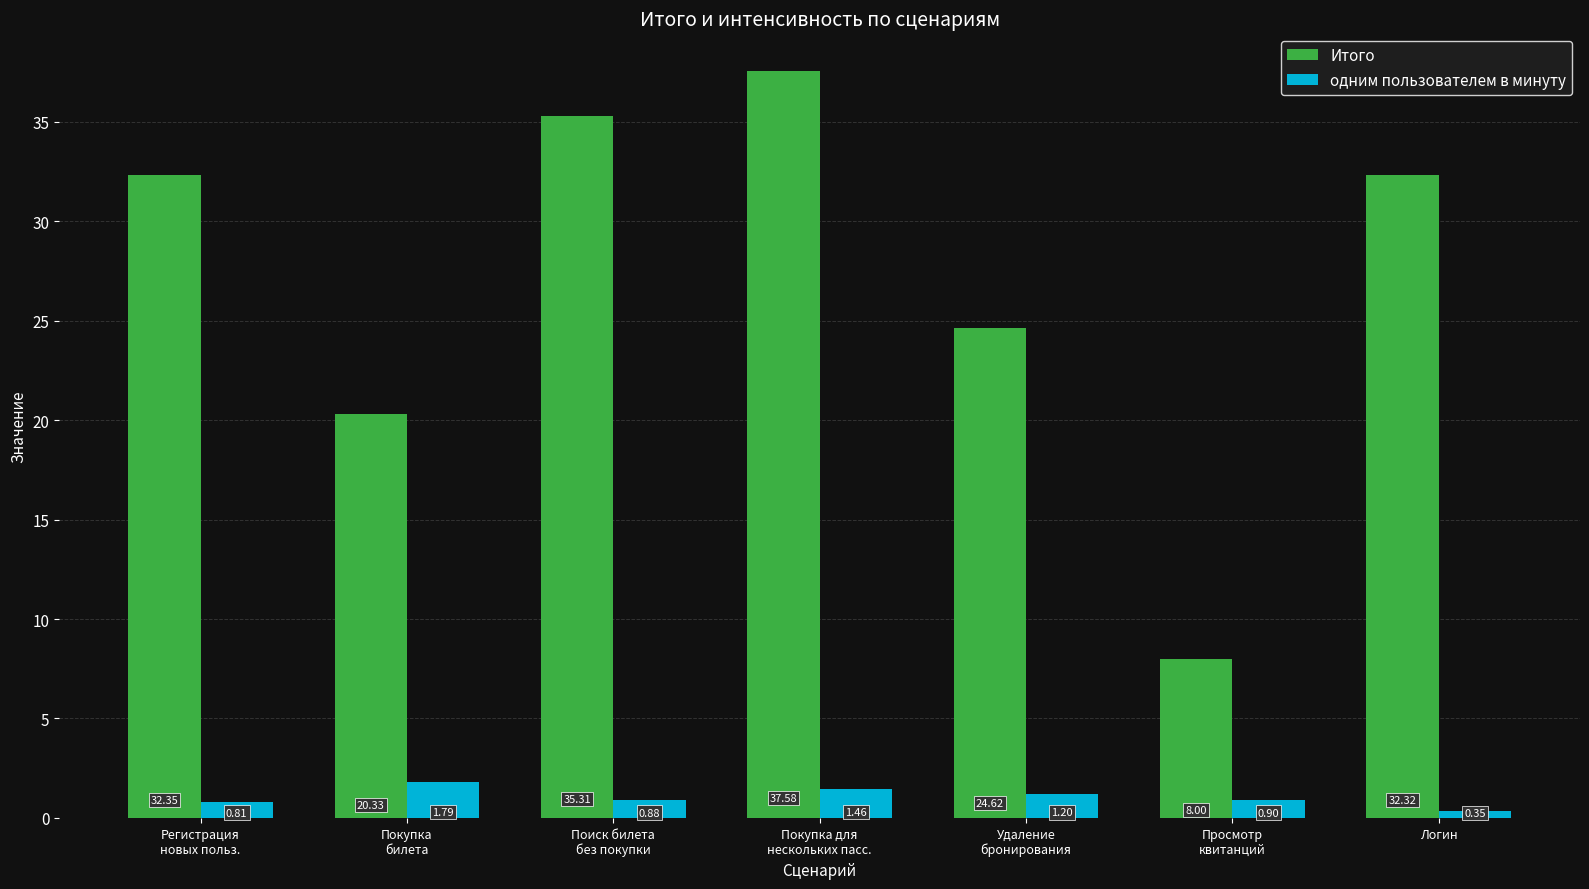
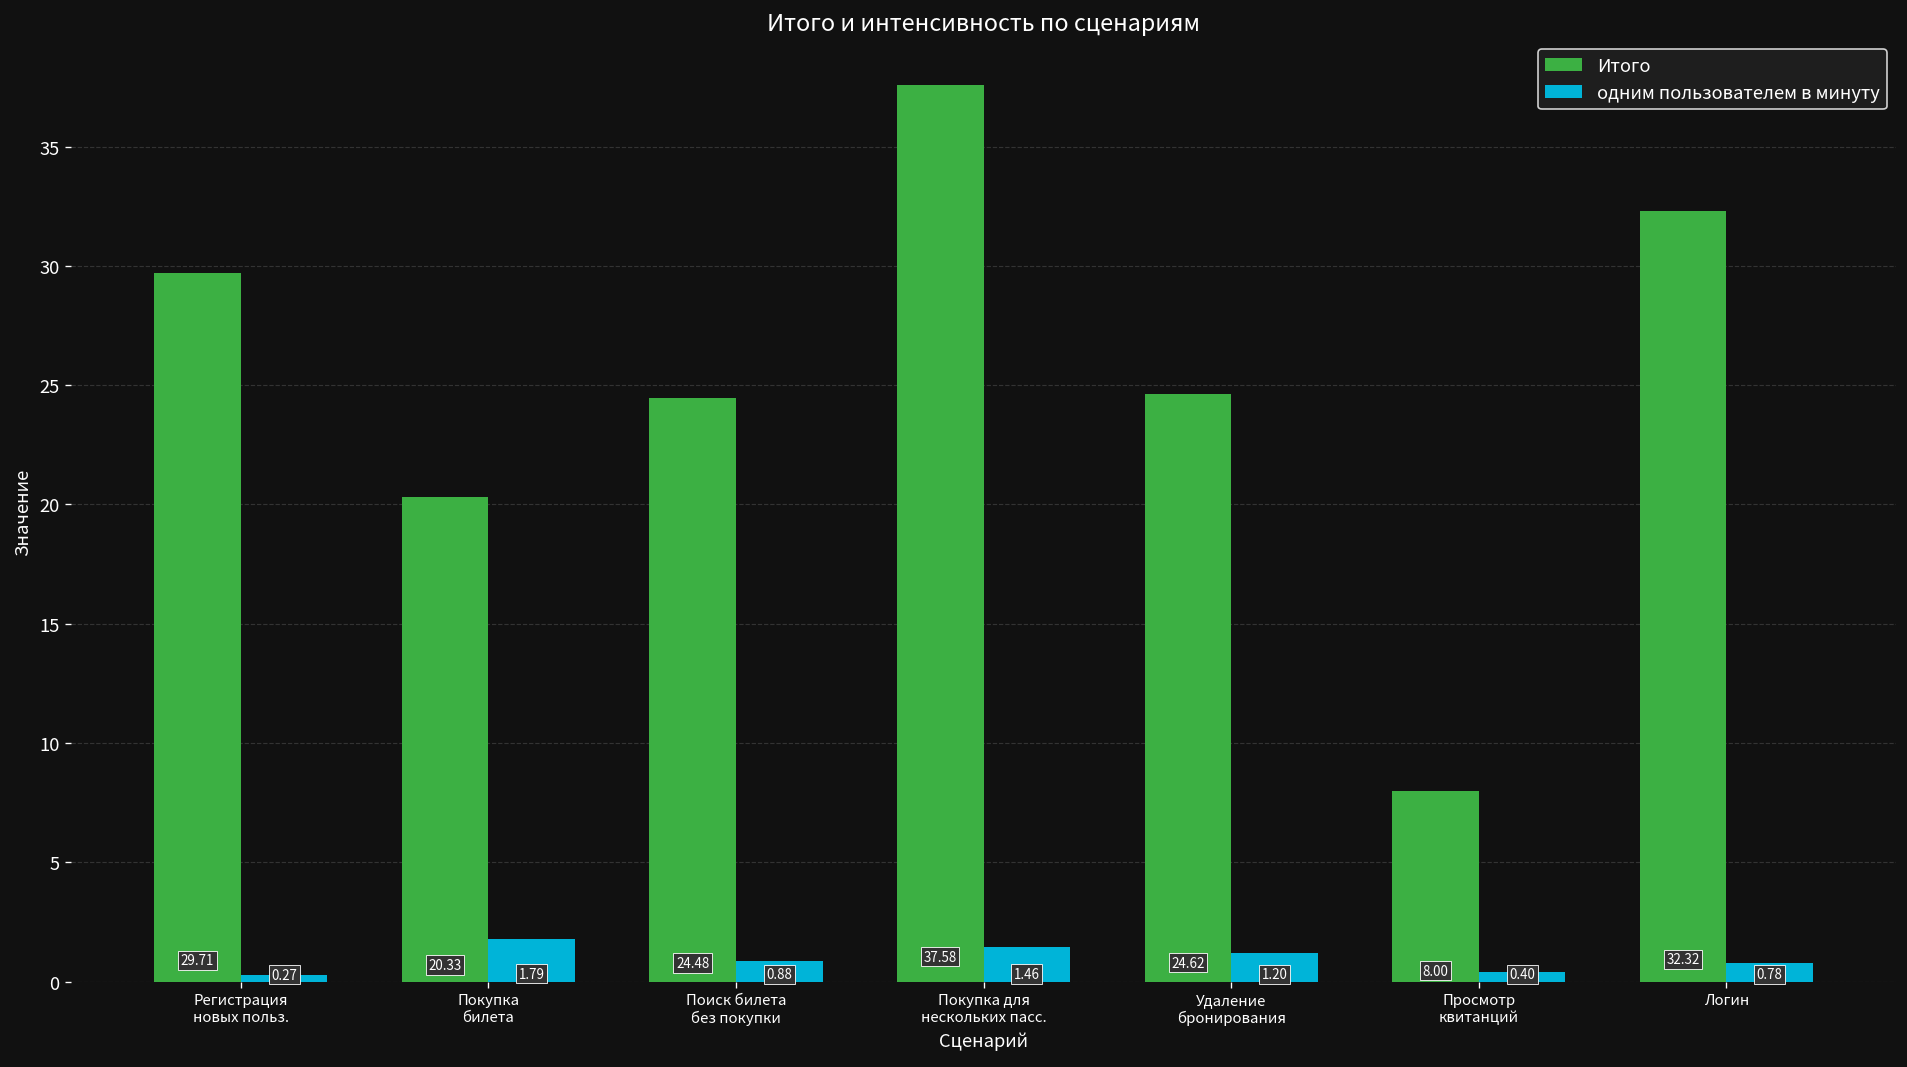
Итого, Регистрация новых польз.: 32.35 -> 29.71
одним пользователем в минуту, Регистрация новых польз.: 0.81 -> 0.27
Итого, Поиск билета без покупки: 35.31 -> 24.48
одним пользователем в минуту, Просмотр квитанций: 0.90 -> 0.40
одним пользователем в минуту, Логин: 0.35 -> 0.78
